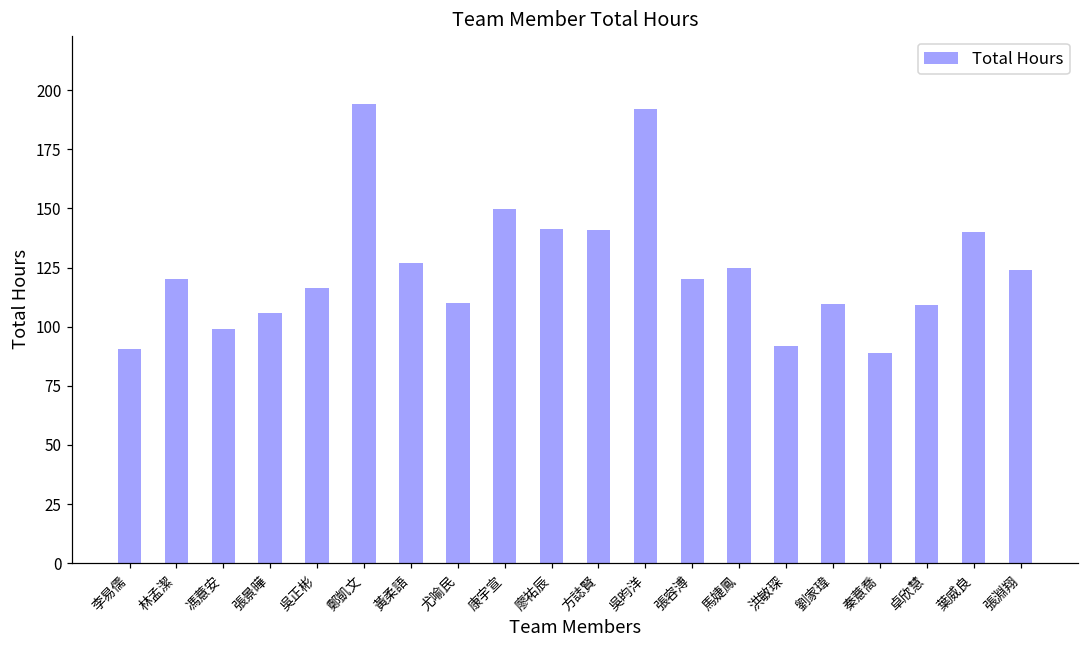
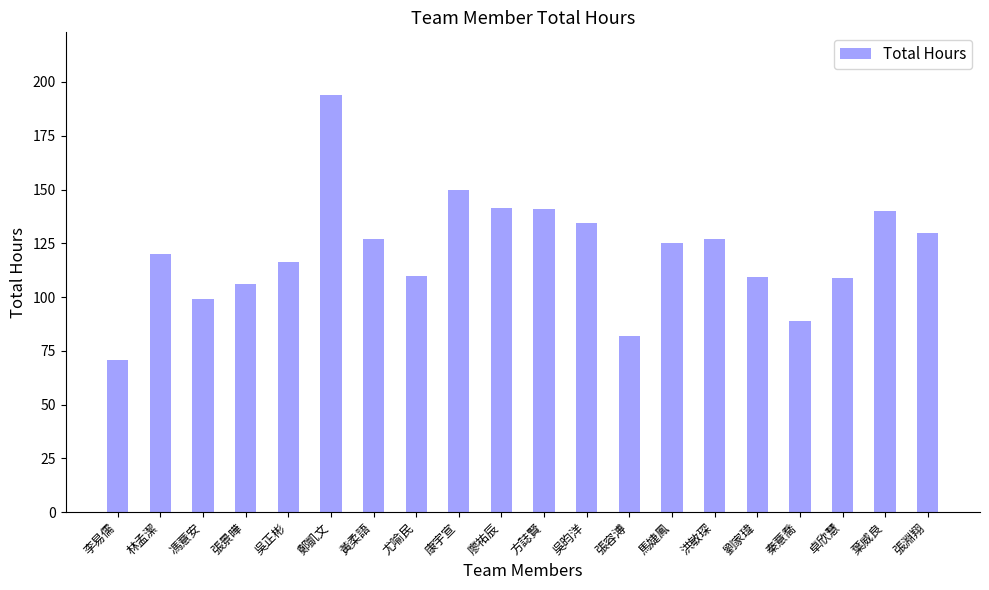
李易儒: 91 -> 71
吳昀洋: 192 -> 135
張容溥: 120 -> 82
洪敏琛: 92 -> 127
張淵翔: 124 -> 130
